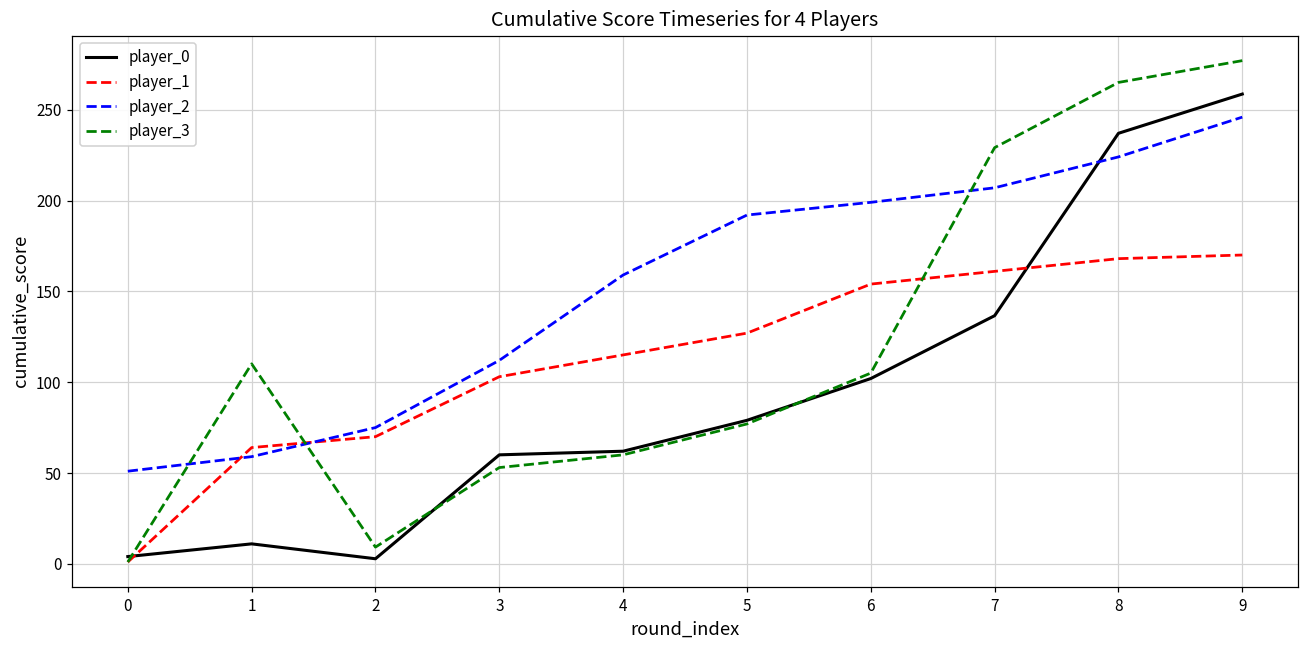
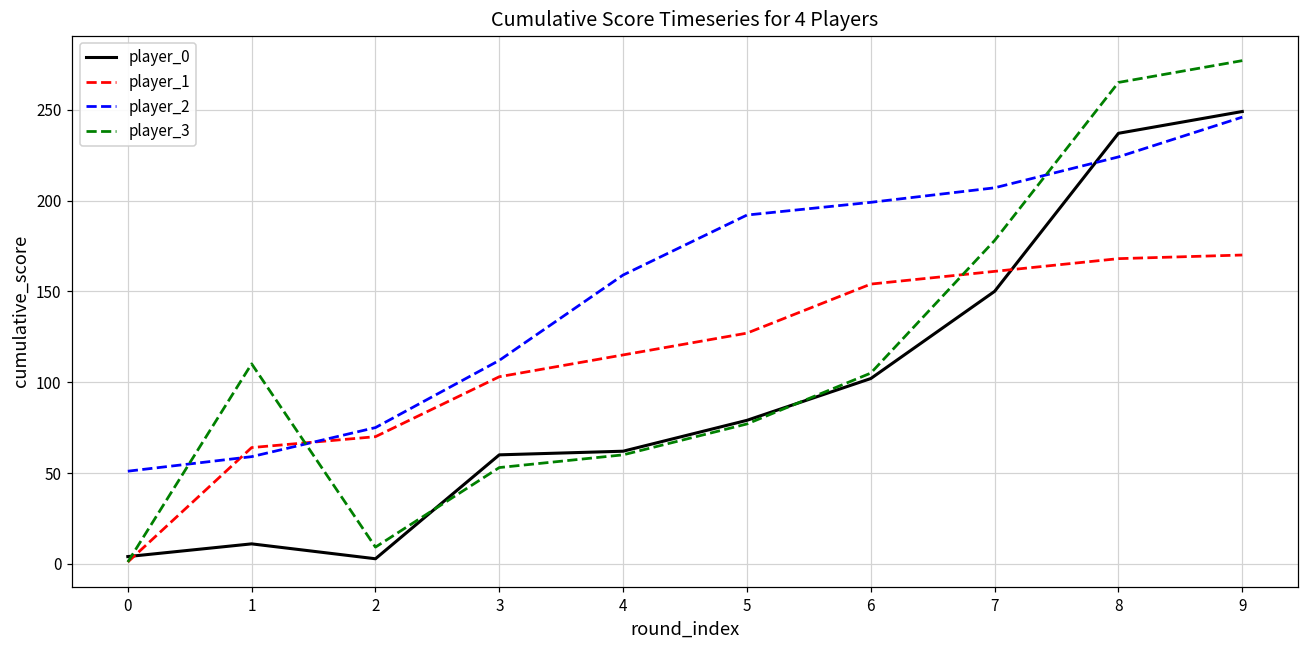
player_0, 7: 137 -> 150
player_3, 7: 229 -> 178
player_0, 9: 259 -> 249
